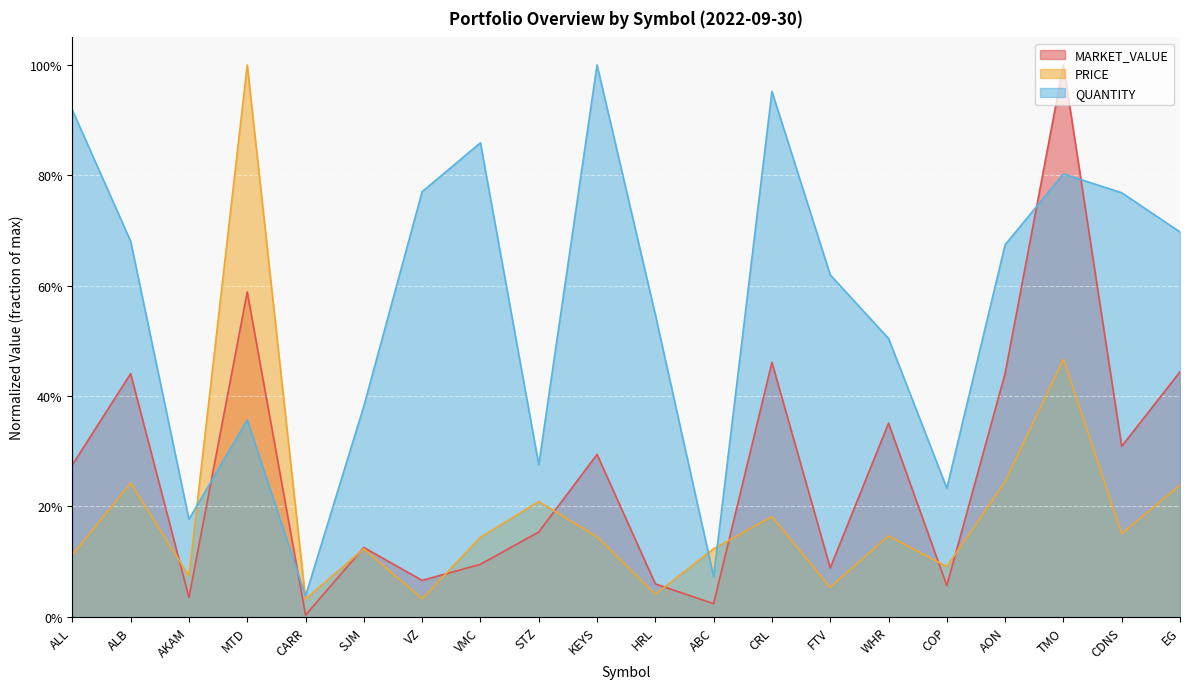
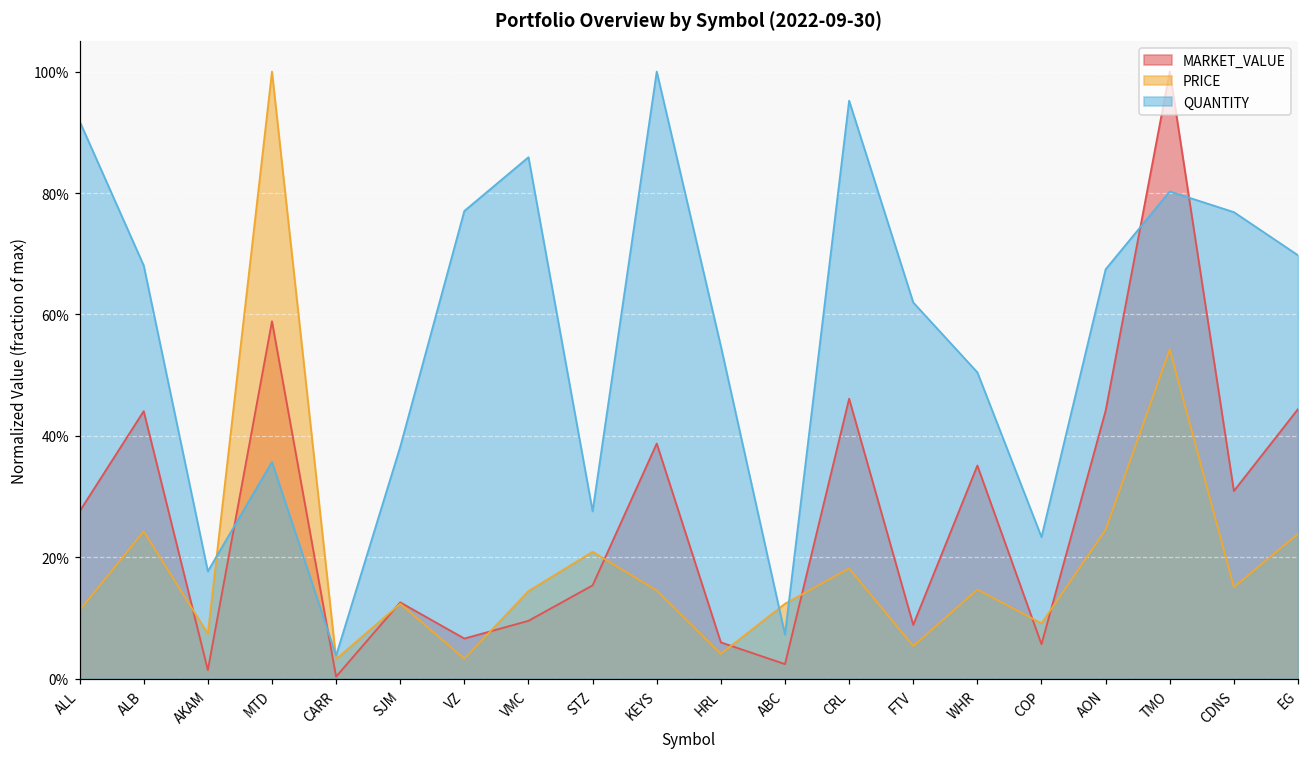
MARKET_VALUE, AKAM: 3% -> 1%
MARKET_VALUE, KEYS: 29% -> 39%
PRICE, TMO: 47% -> 54%
